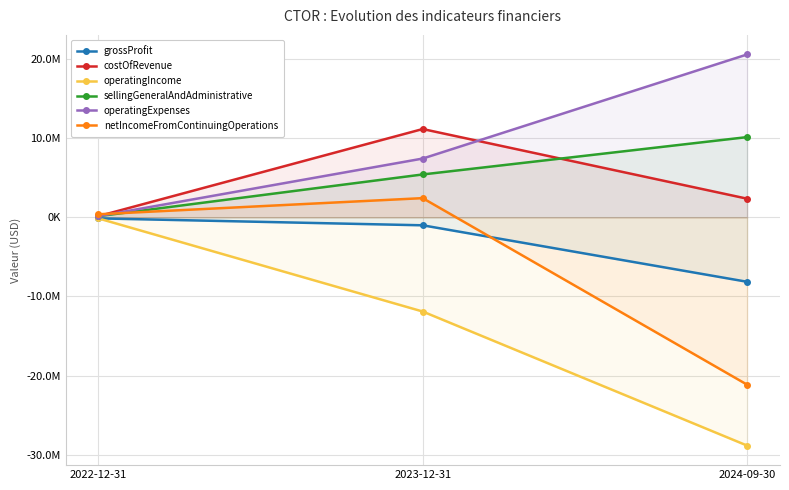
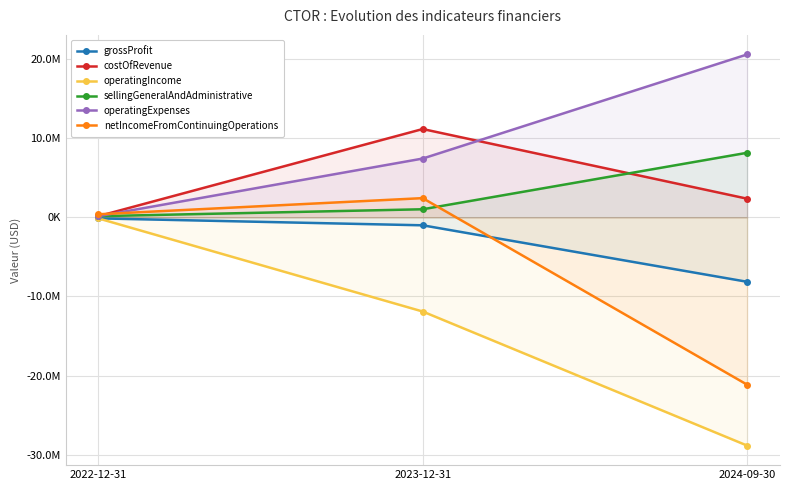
sellingGeneralAndAdministrative, 2023-12-31: 5000000 -> 1000000
sellingGeneralAndAdministrative, 2024-09-30: 10000000 -> 8000000
